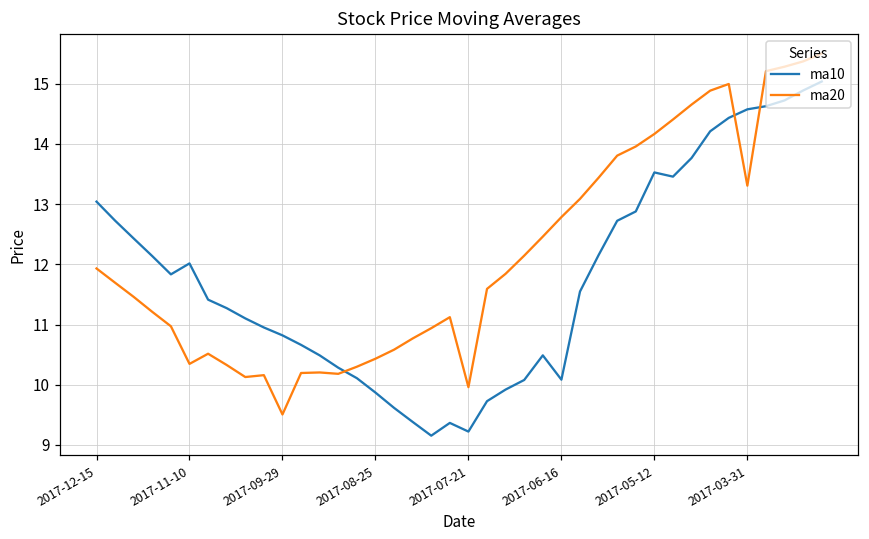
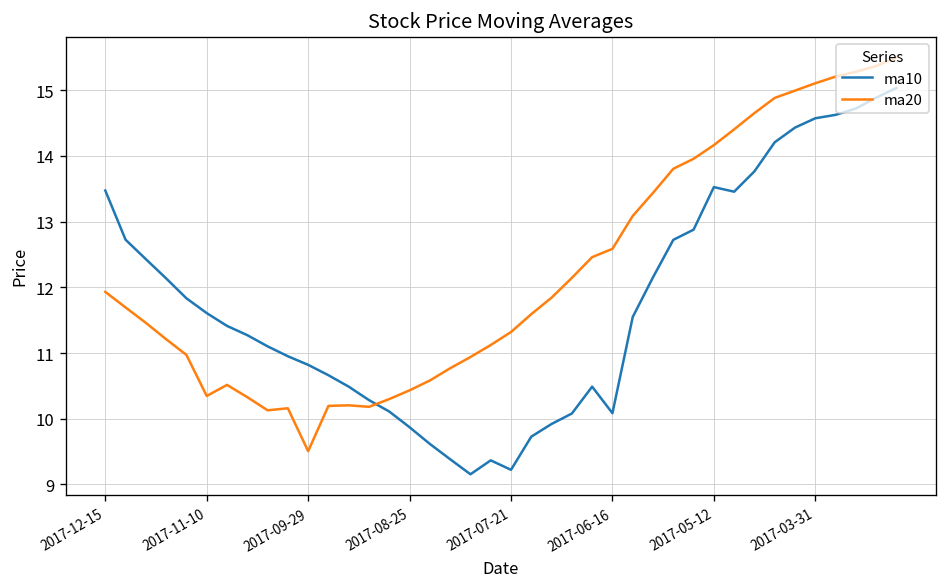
ma10, 2017-12-15: 13.0 -> 13.5
ma10, 2017-11-10: 12.0 -> 11.6
ma20, 2017-07-21: 10.0 -> 11.3
ma20, 2017-06-16: 12.8 -> 12.6
ma20, 2017-03-31: 13.3 -> 15.1
